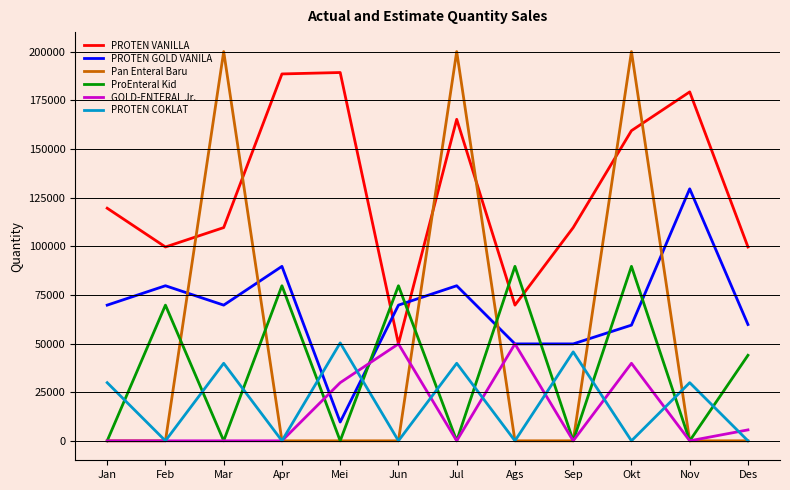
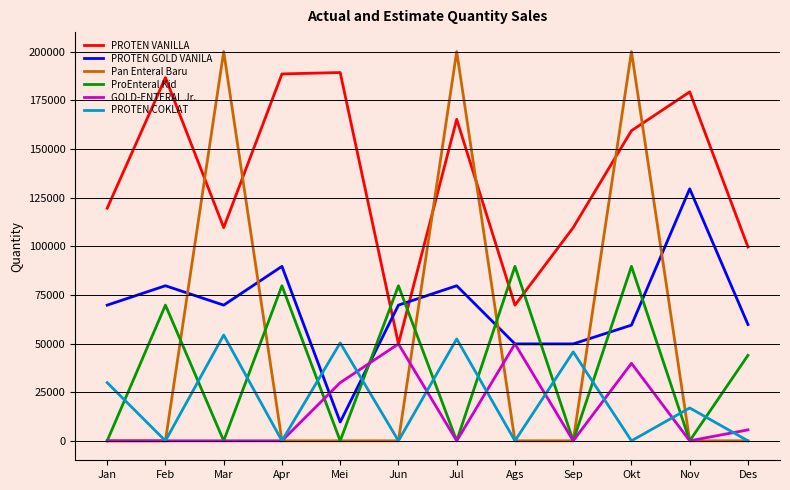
PROTEN VANILLA, Feb: 100000 -> 187000
PROTEN COKLAT, Mar: 40000 -> 54000
PROTEN COKLAT, Jul: 40000 -> 52000
PROTEN COKLAT, Nov: 30000 -> 17000
